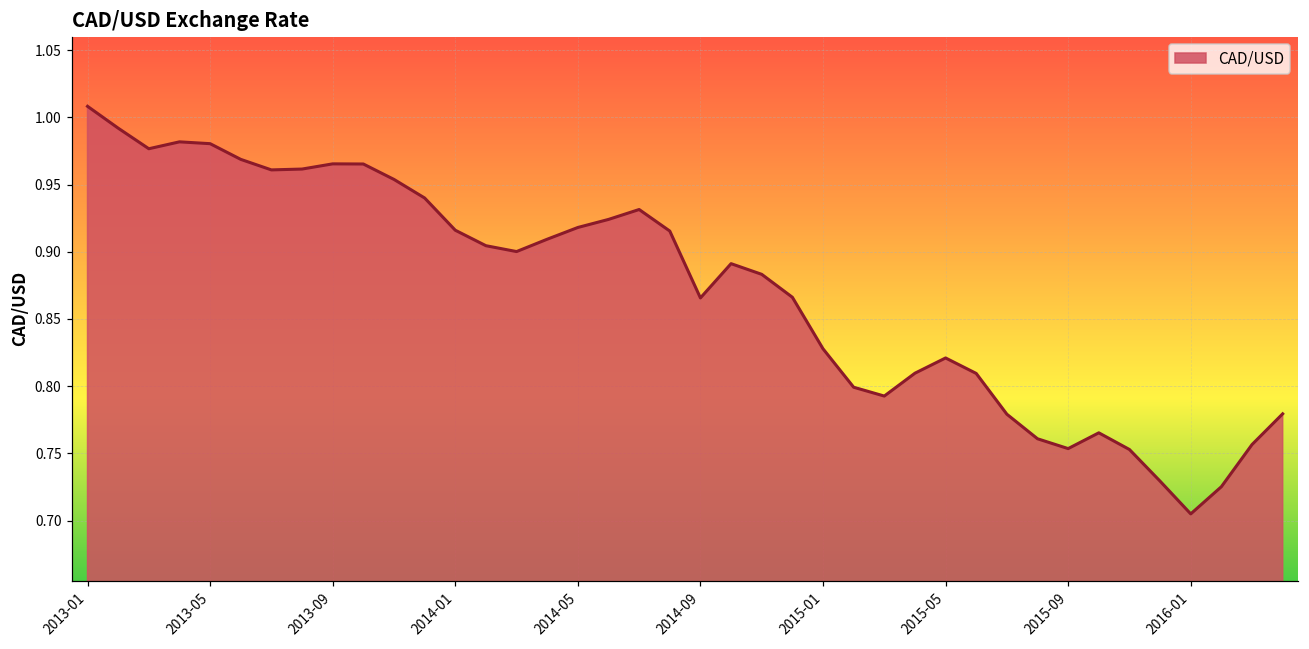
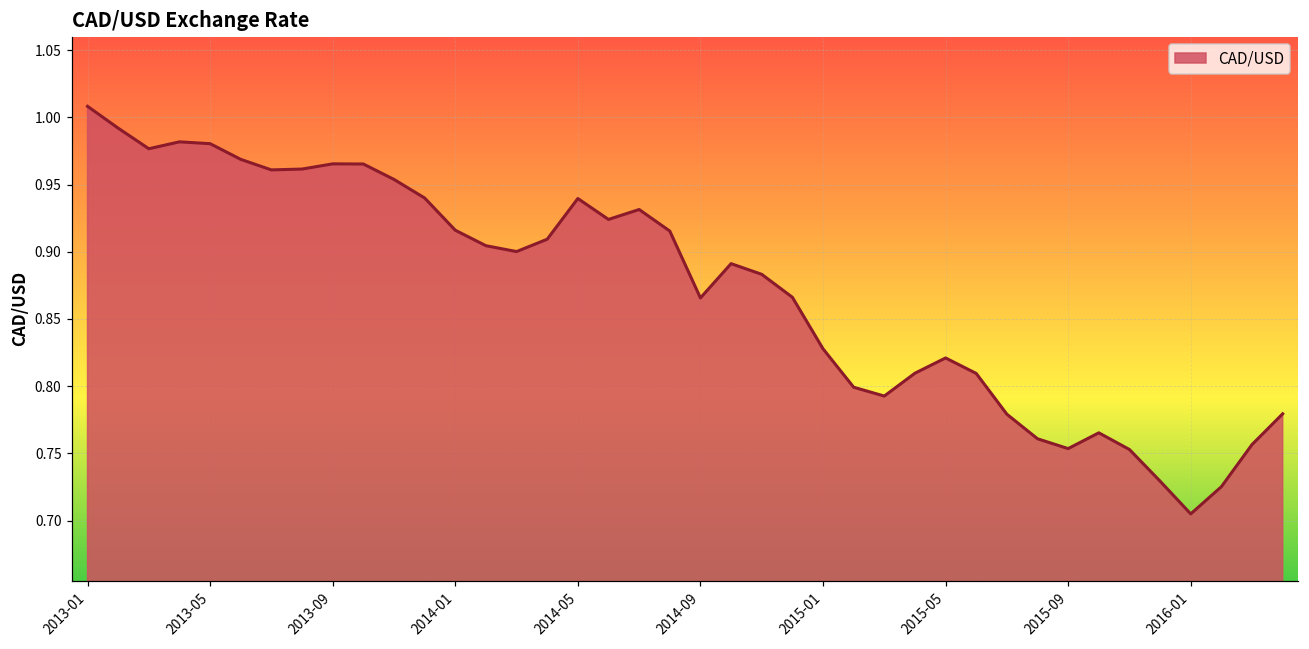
2014-05: 0.918 -> 0.940
